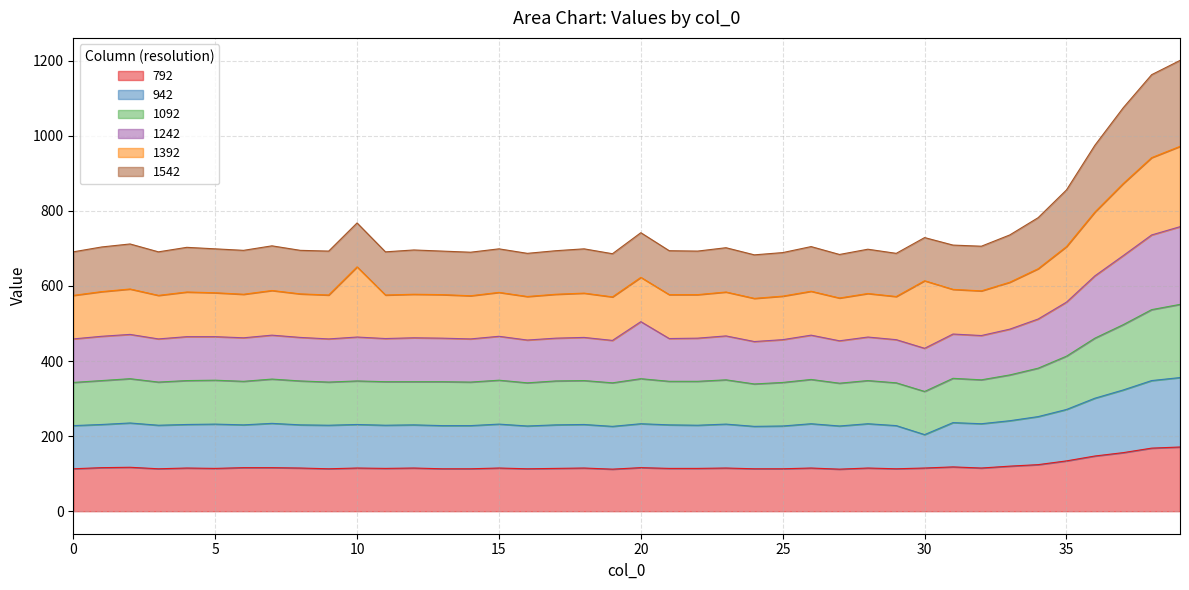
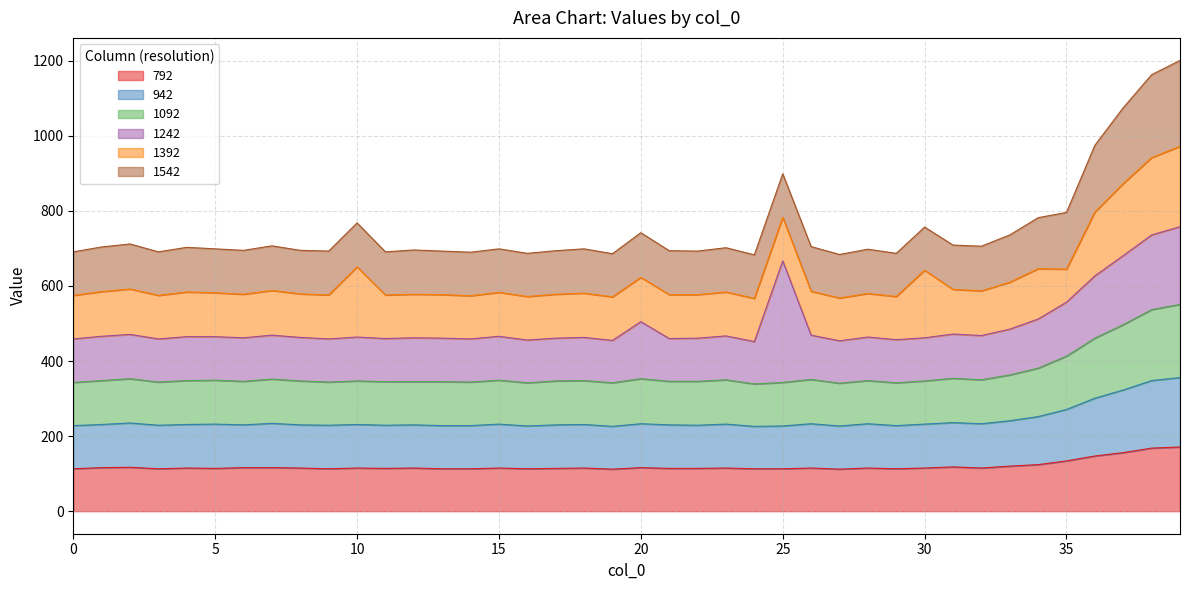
1242, 25: 110 -> 320
942, 30: 90 -> 120
1392, 35: 150 -> 90
